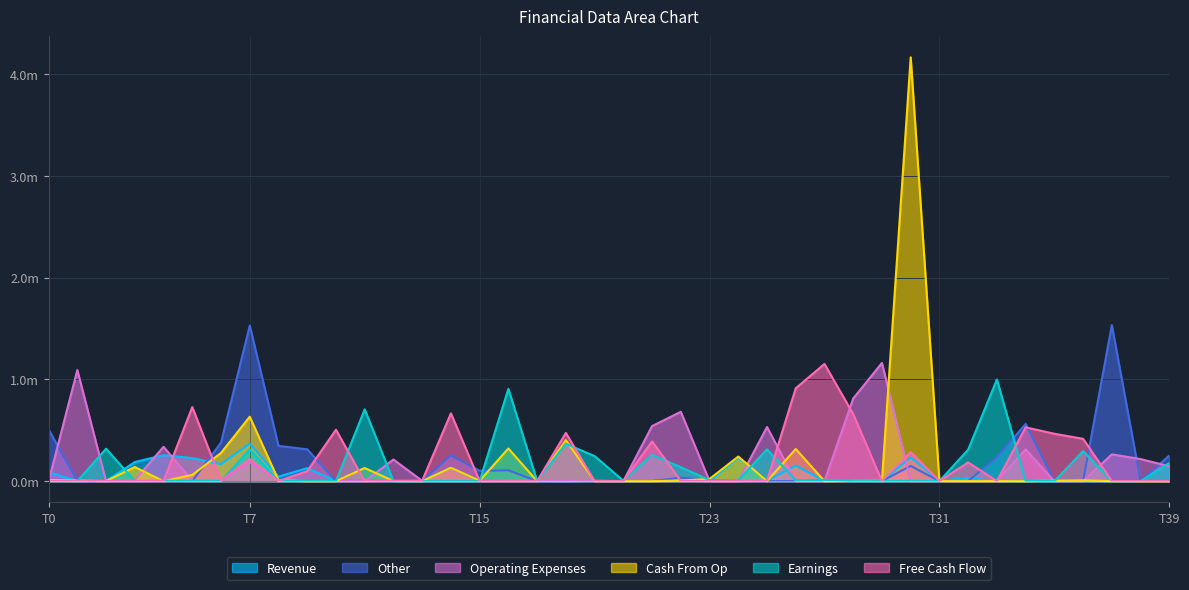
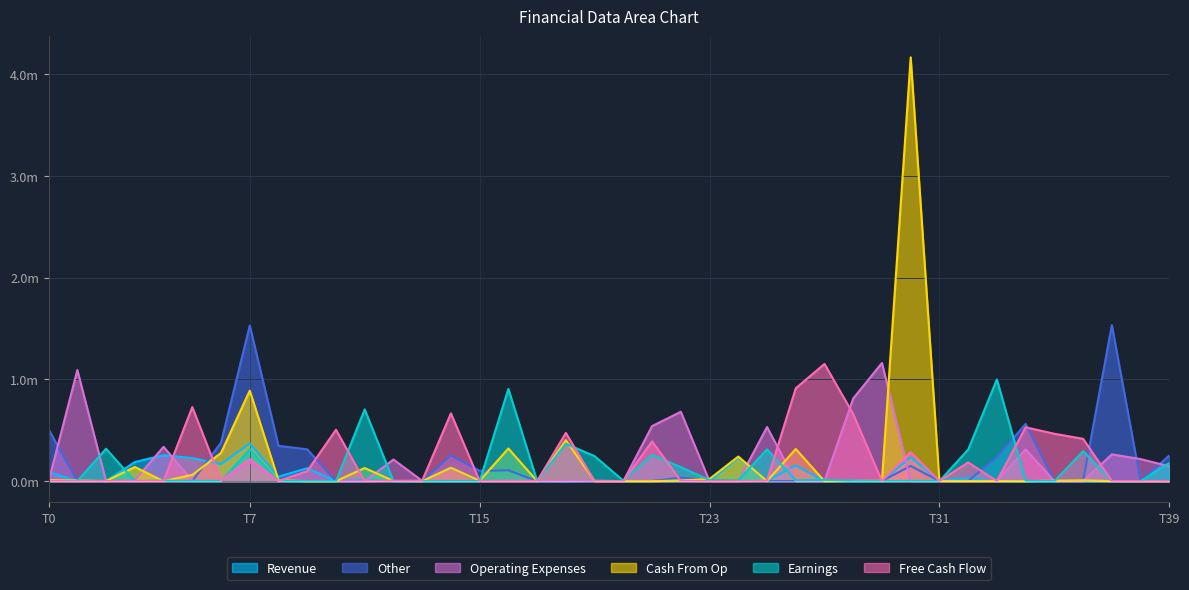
Cash From Op, T7: 0.63m -> 0.89m
